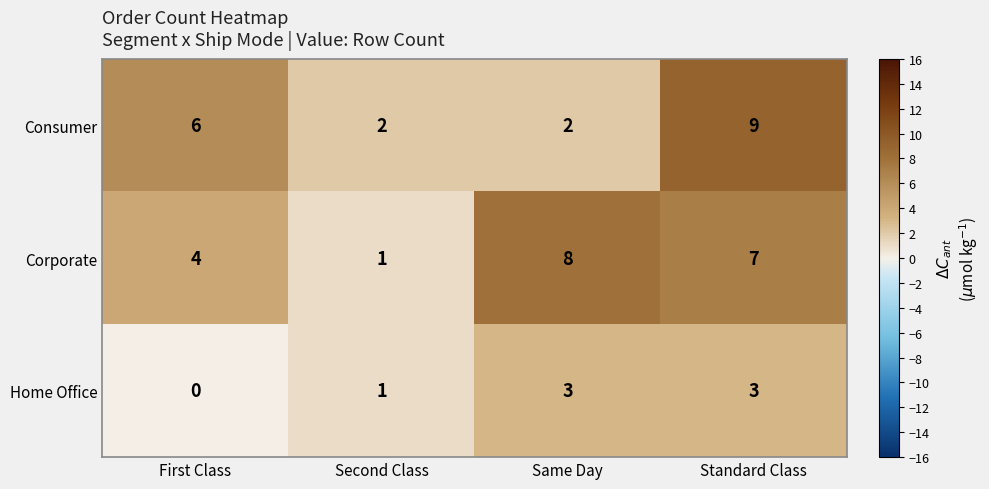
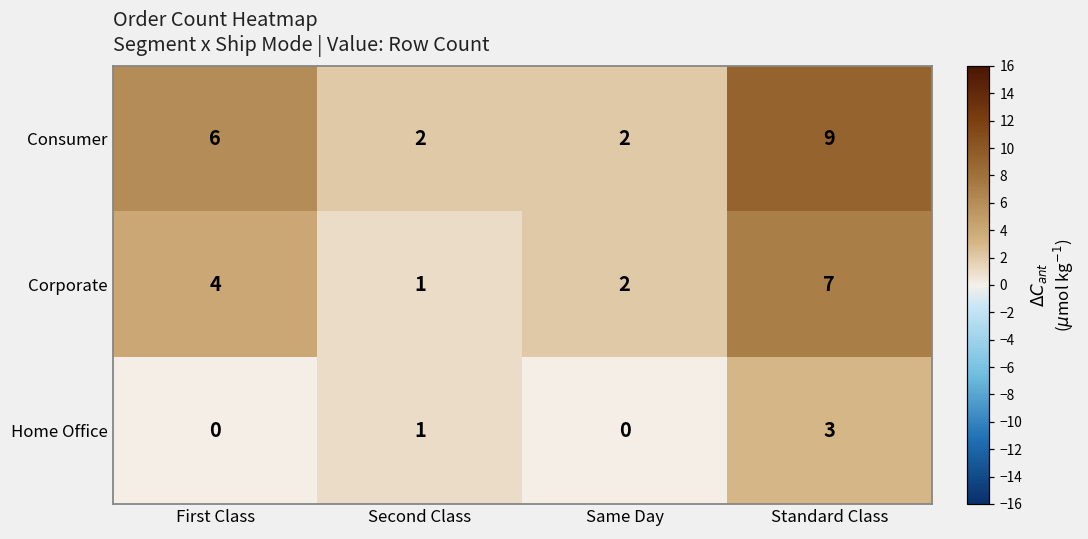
Corporate, Same Day: 8 -> 2
Home Office, Same Day: 3 -> 0
